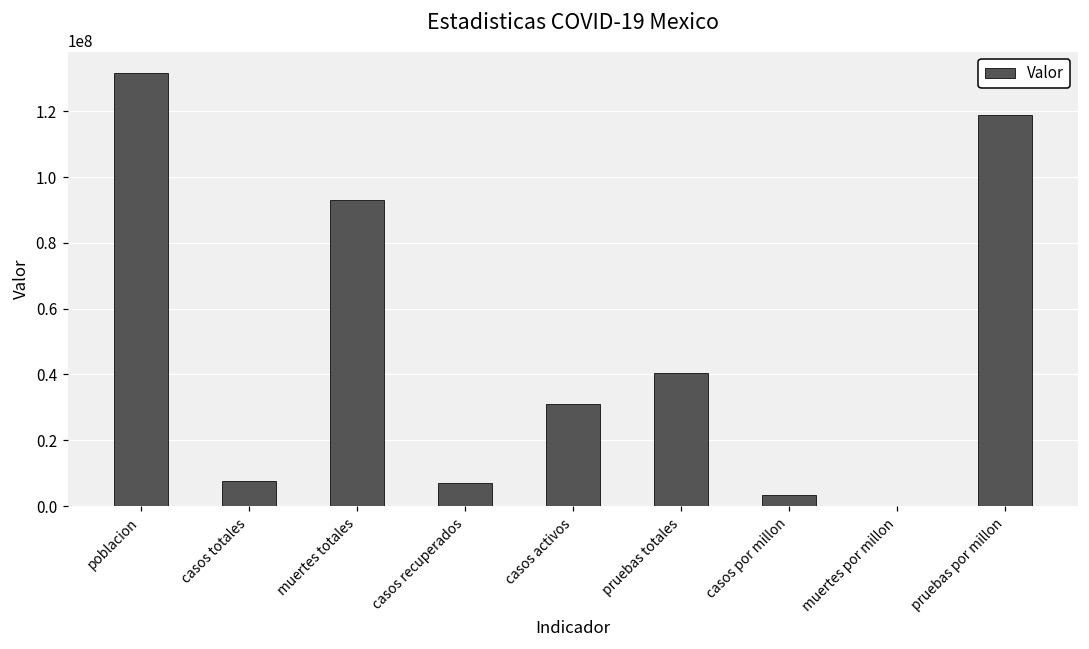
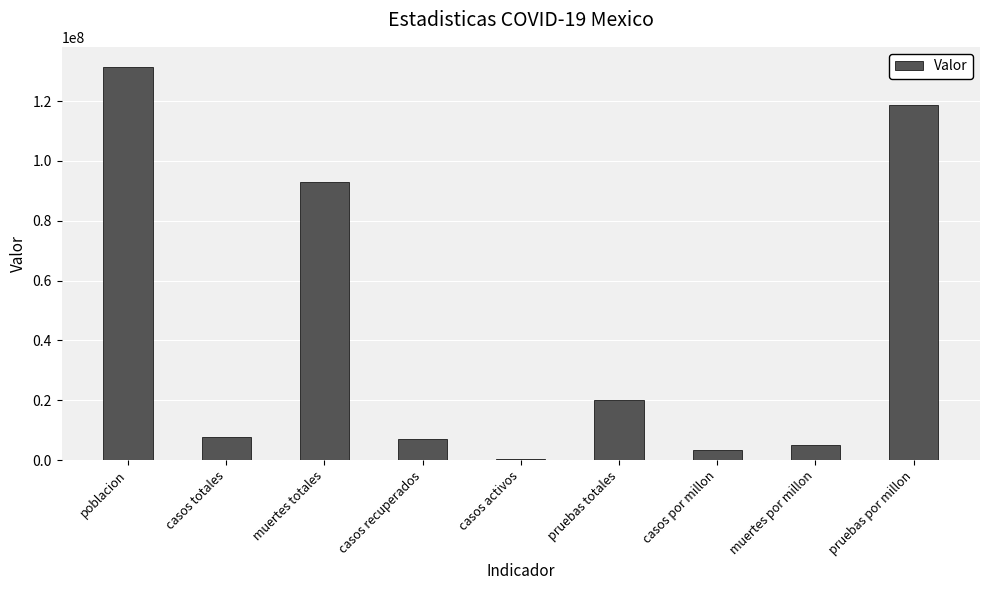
casos activos: 31000000 -> 0
pruebas totales: 40000000 -> 20000000
muertes por millon: 0 -> 5000000
